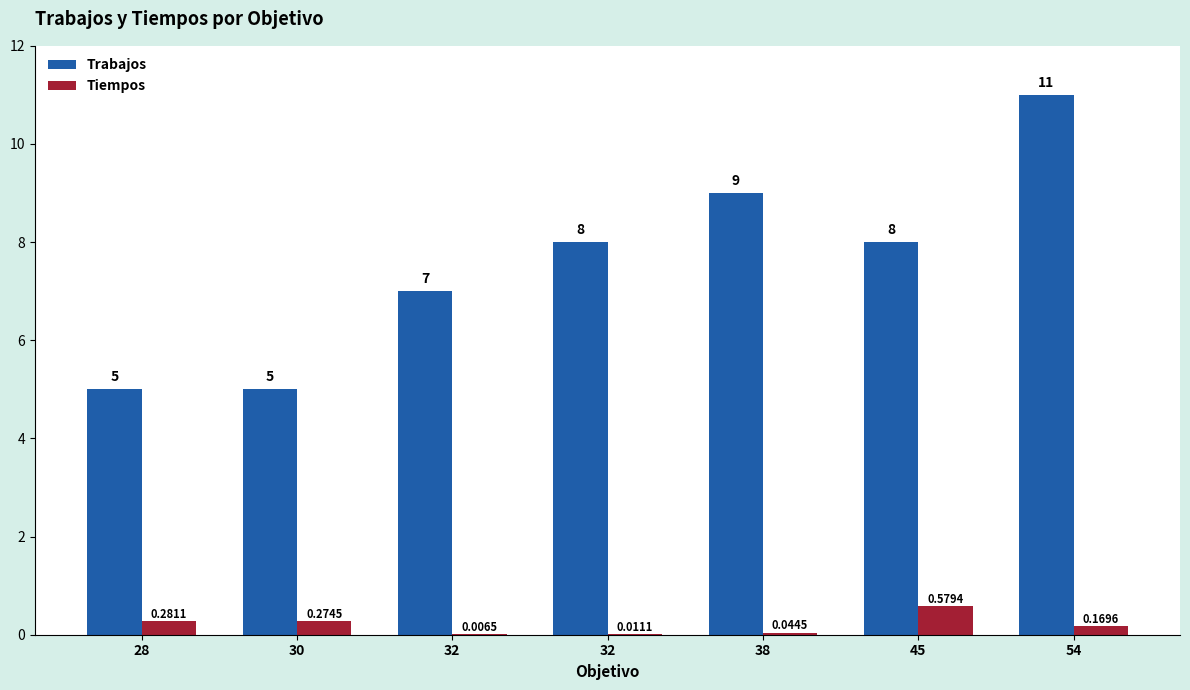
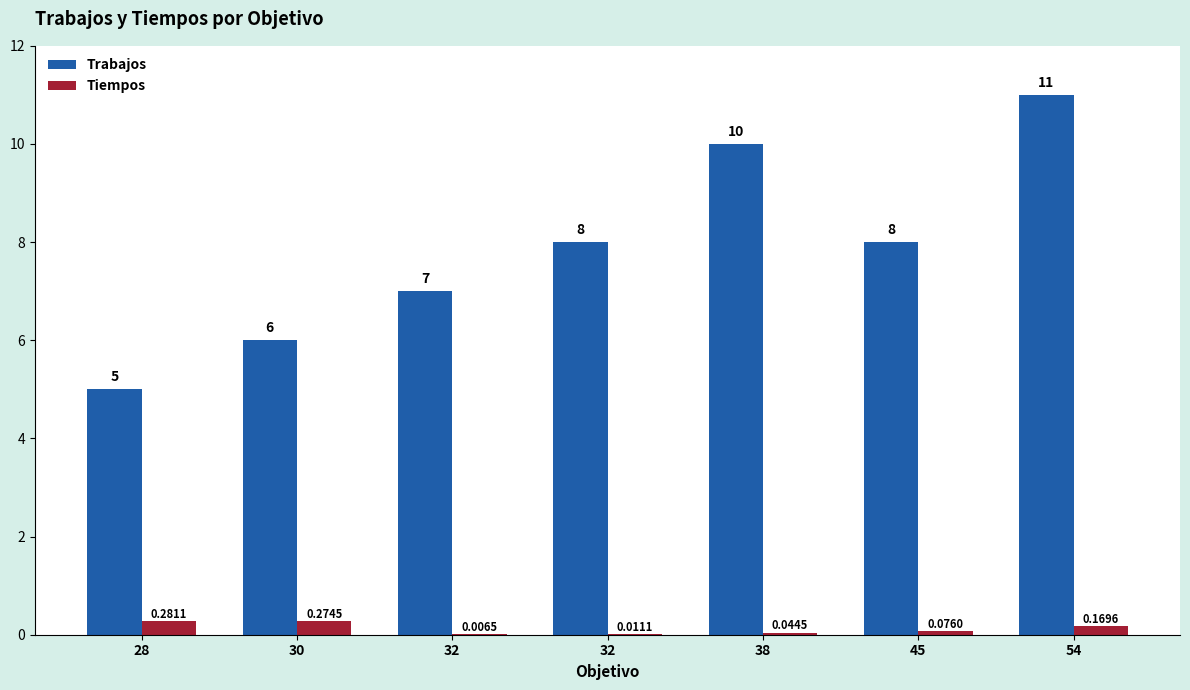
Trabajos, 30: 5 -> 6
Trabajos, 38: 9 -> 10
Tiempos, 45: 0.5794 -> 0.0760
